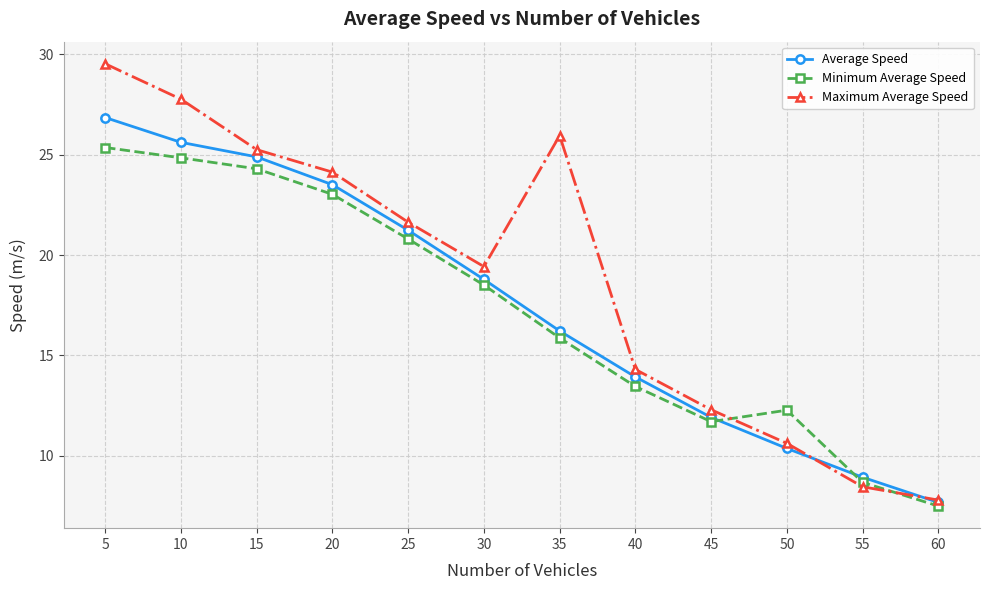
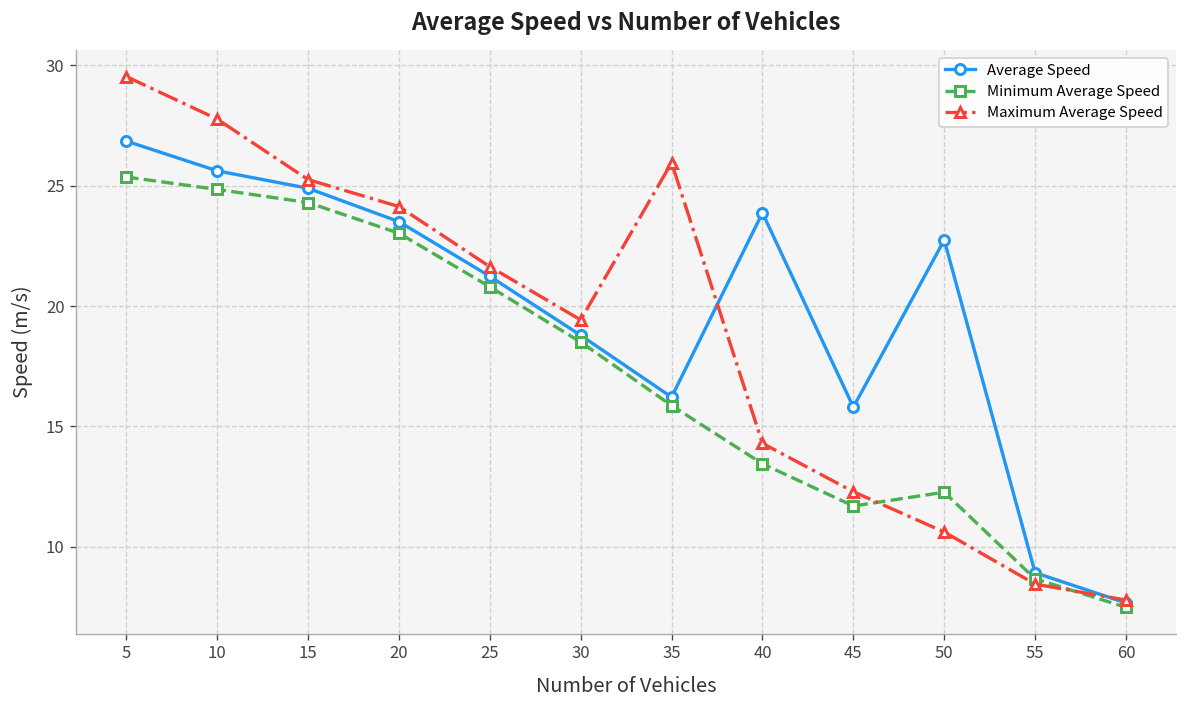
Average Speed, 40: 13.9 -> 23.9
Average Speed, 45: 11.9 -> 15.8
Average Speed, 50: 10.4 -> 22.7
